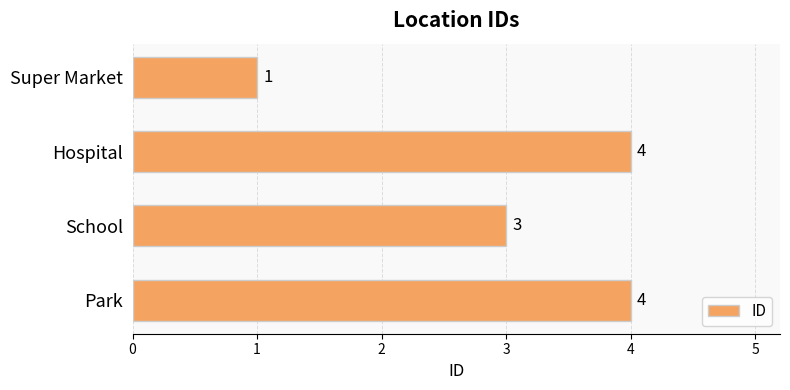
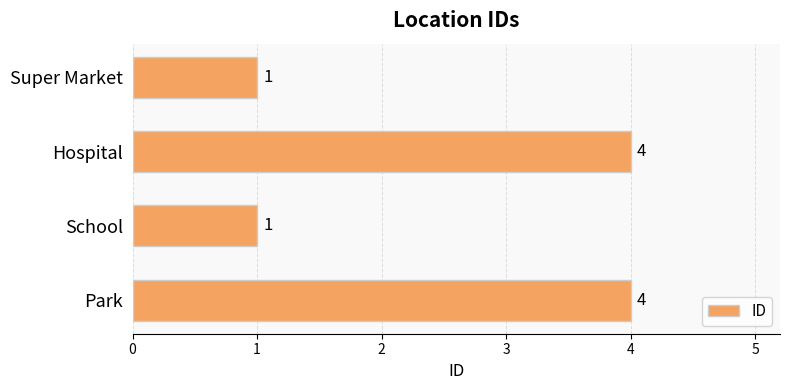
School: 3 -> 1
